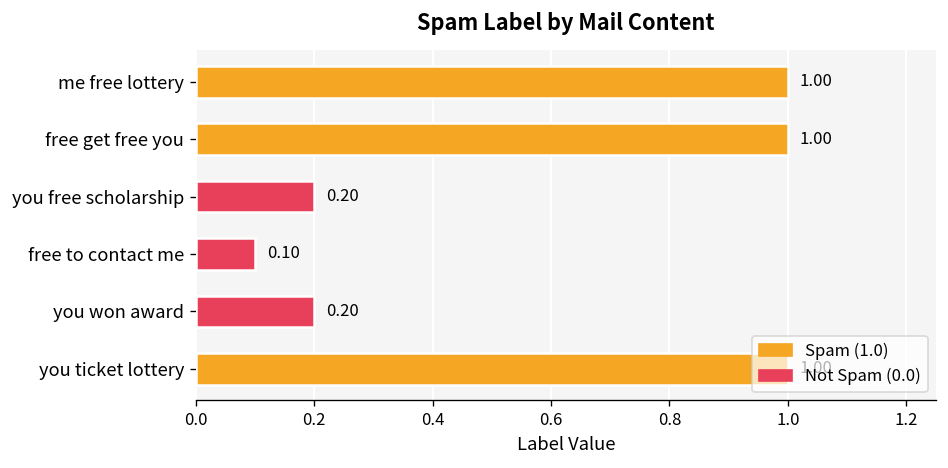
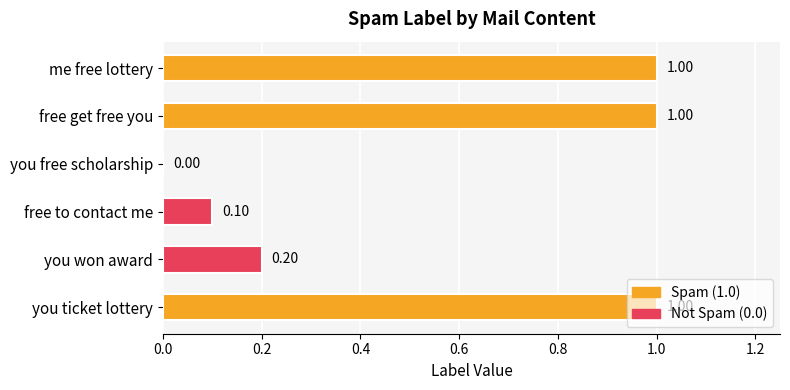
you free scholarship: 0.20 -> 0.00
